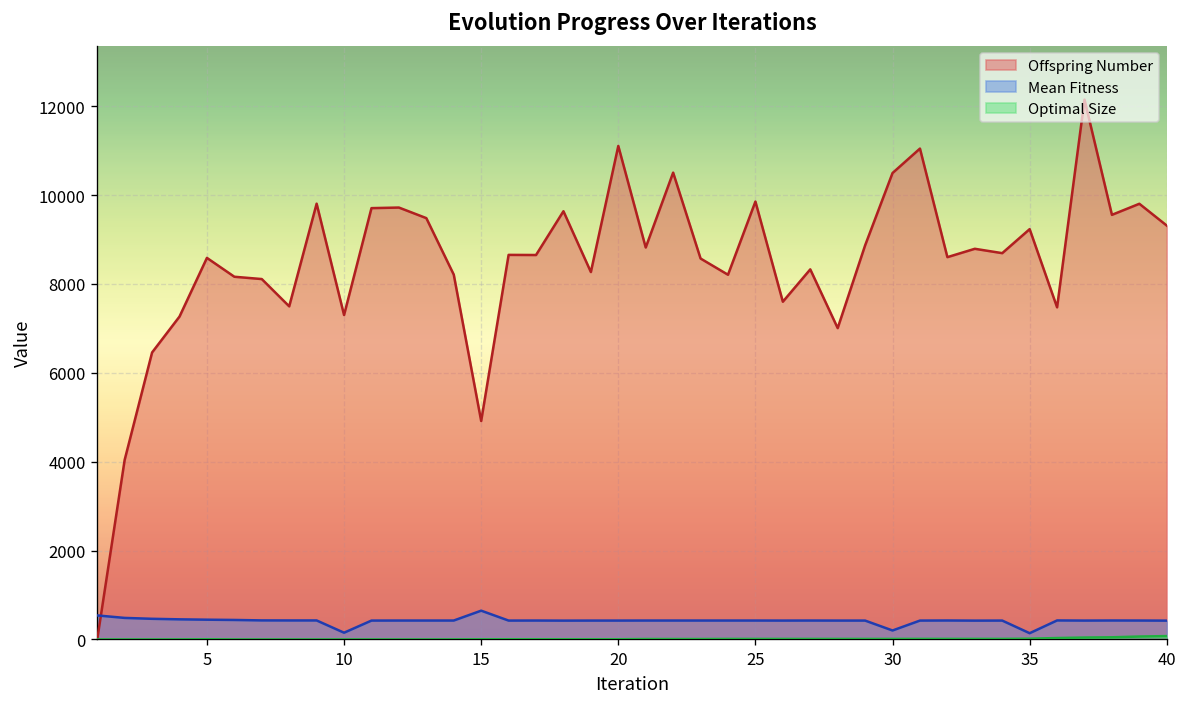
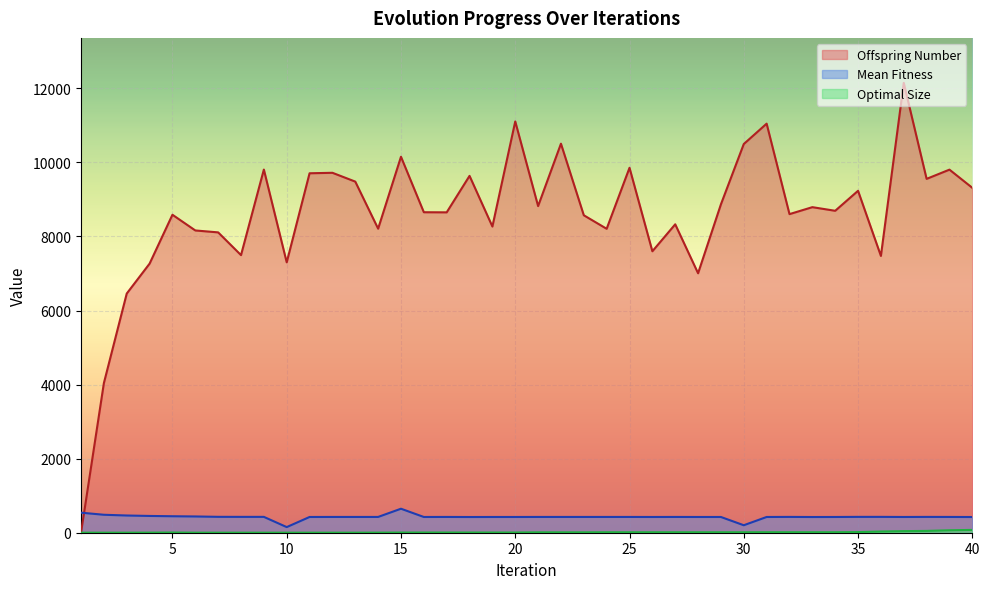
Offspring Number, 15: 4900 -> 10200
Mean Fitness, 35: 100 -> 400
